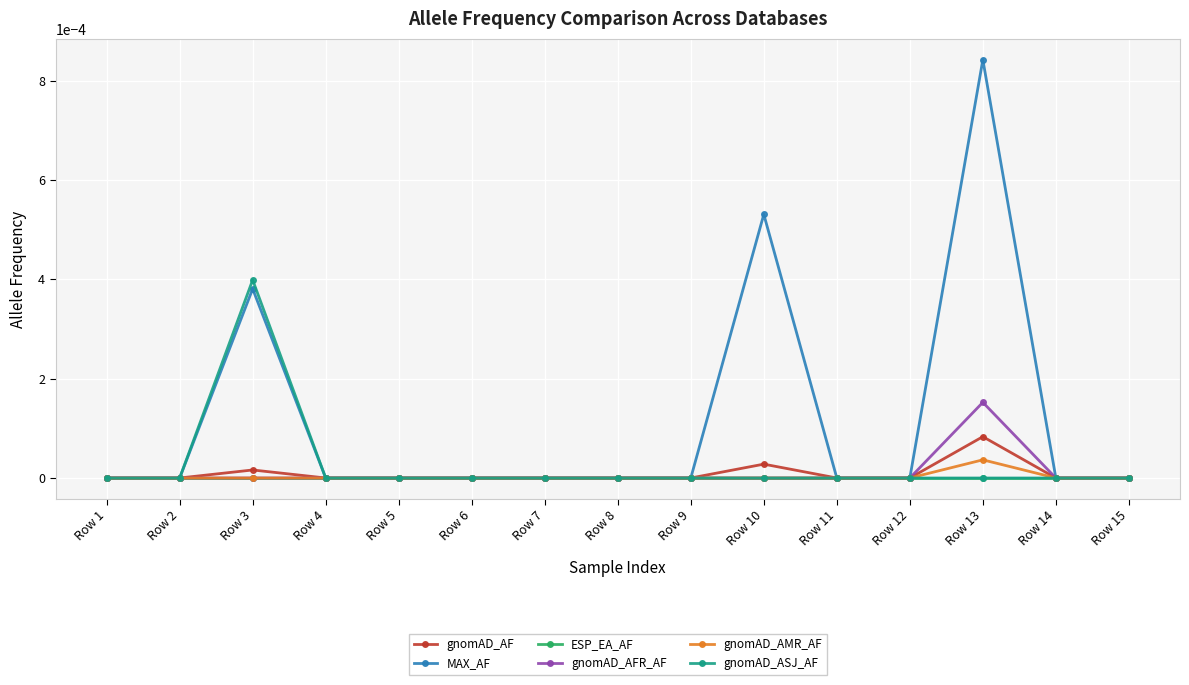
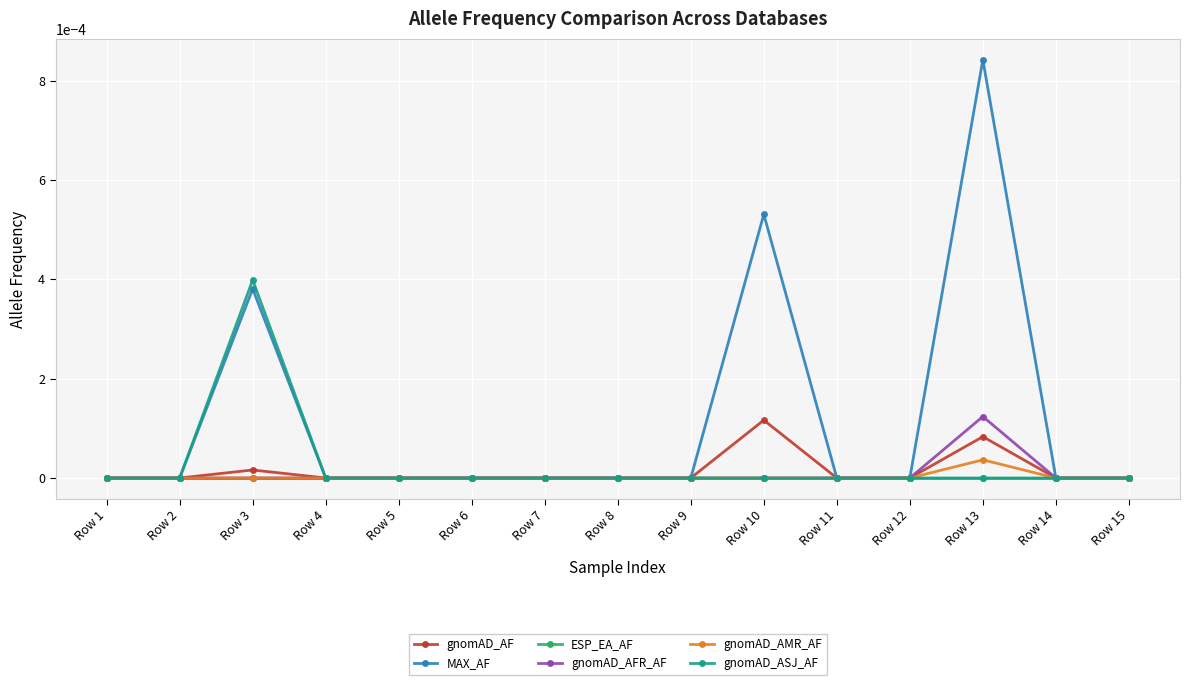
gnomAD_AF, Row 10: 0.00003 -> 0.00012
gnomAD_AFR_AF, Row 13: 0.00015 -> 0.00012
